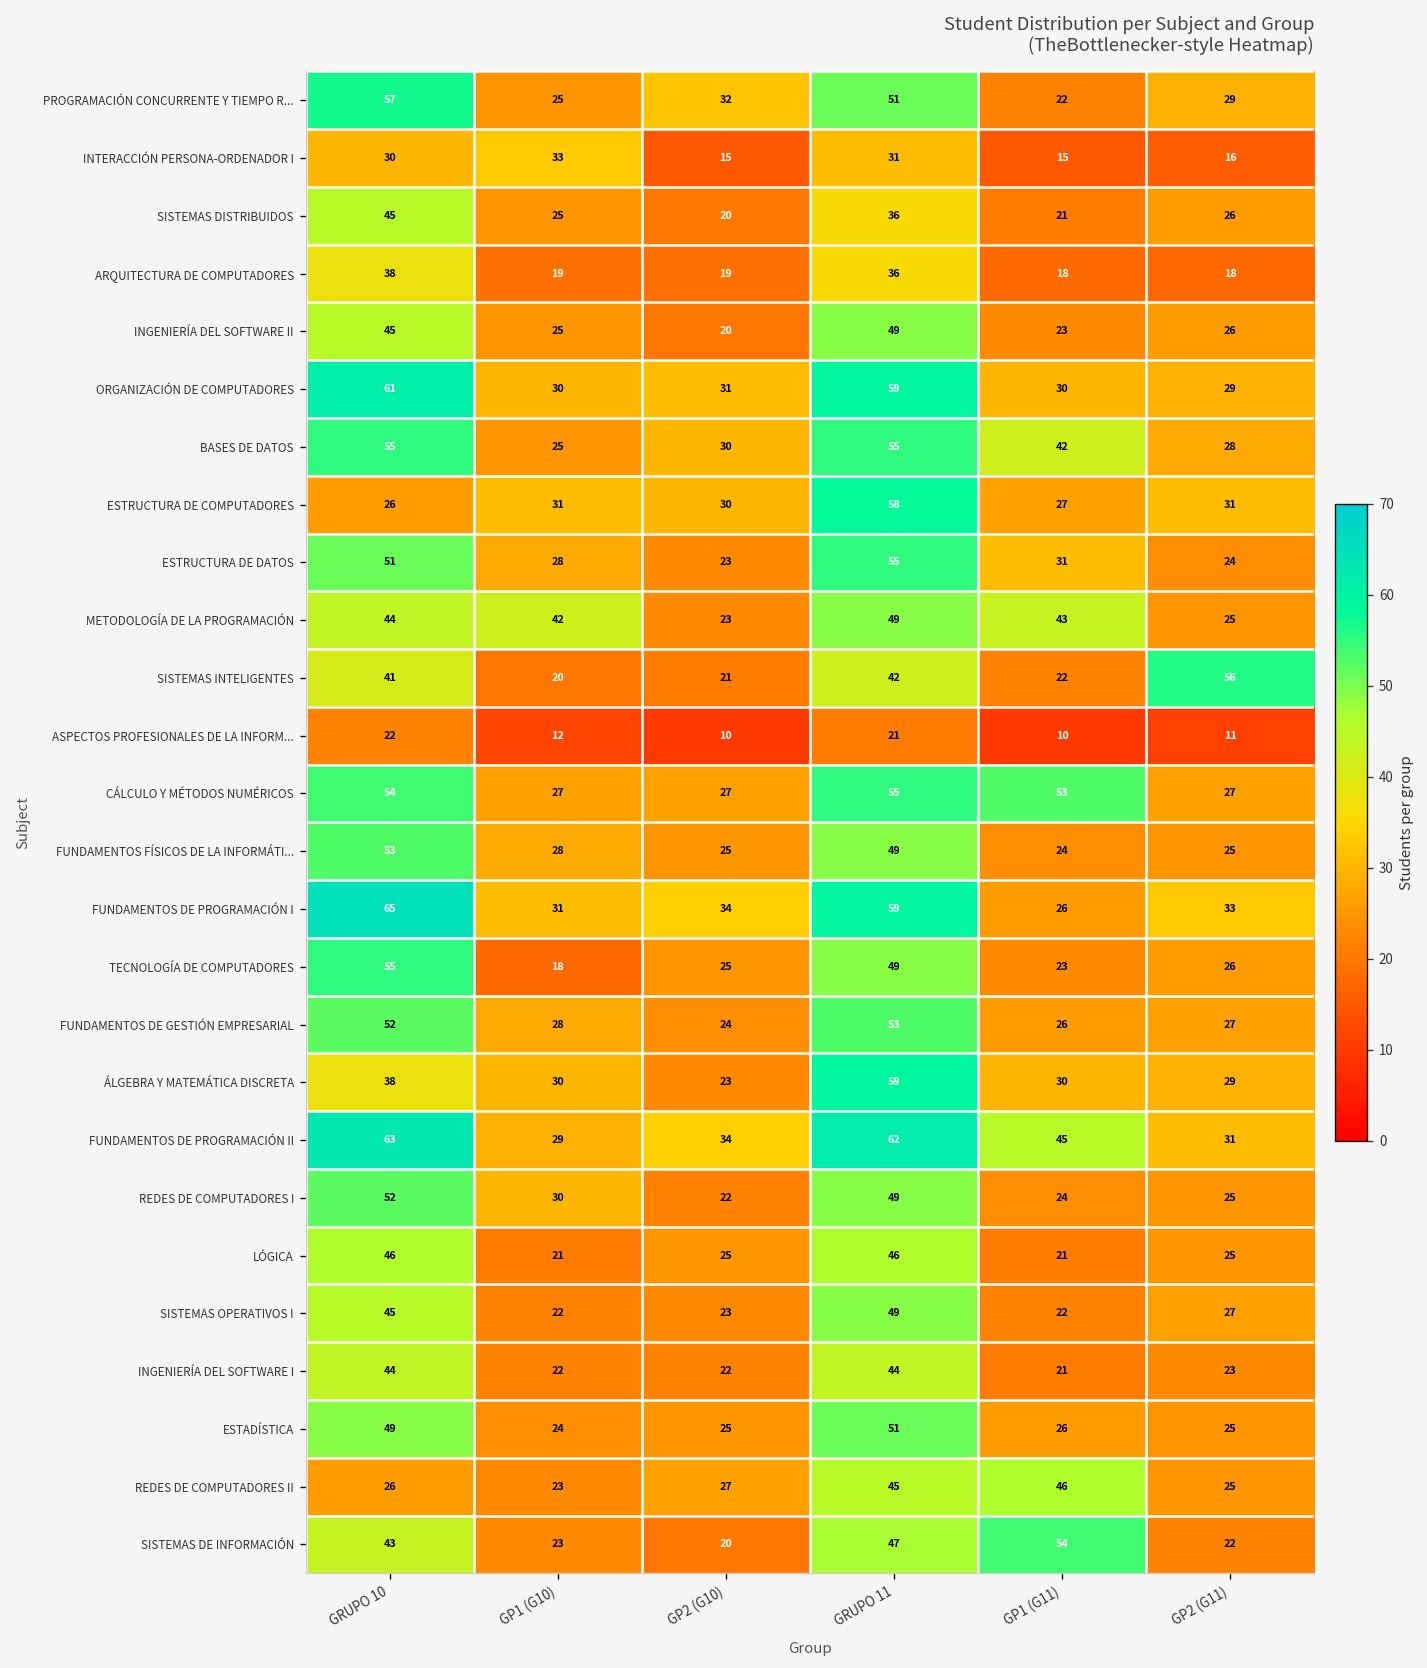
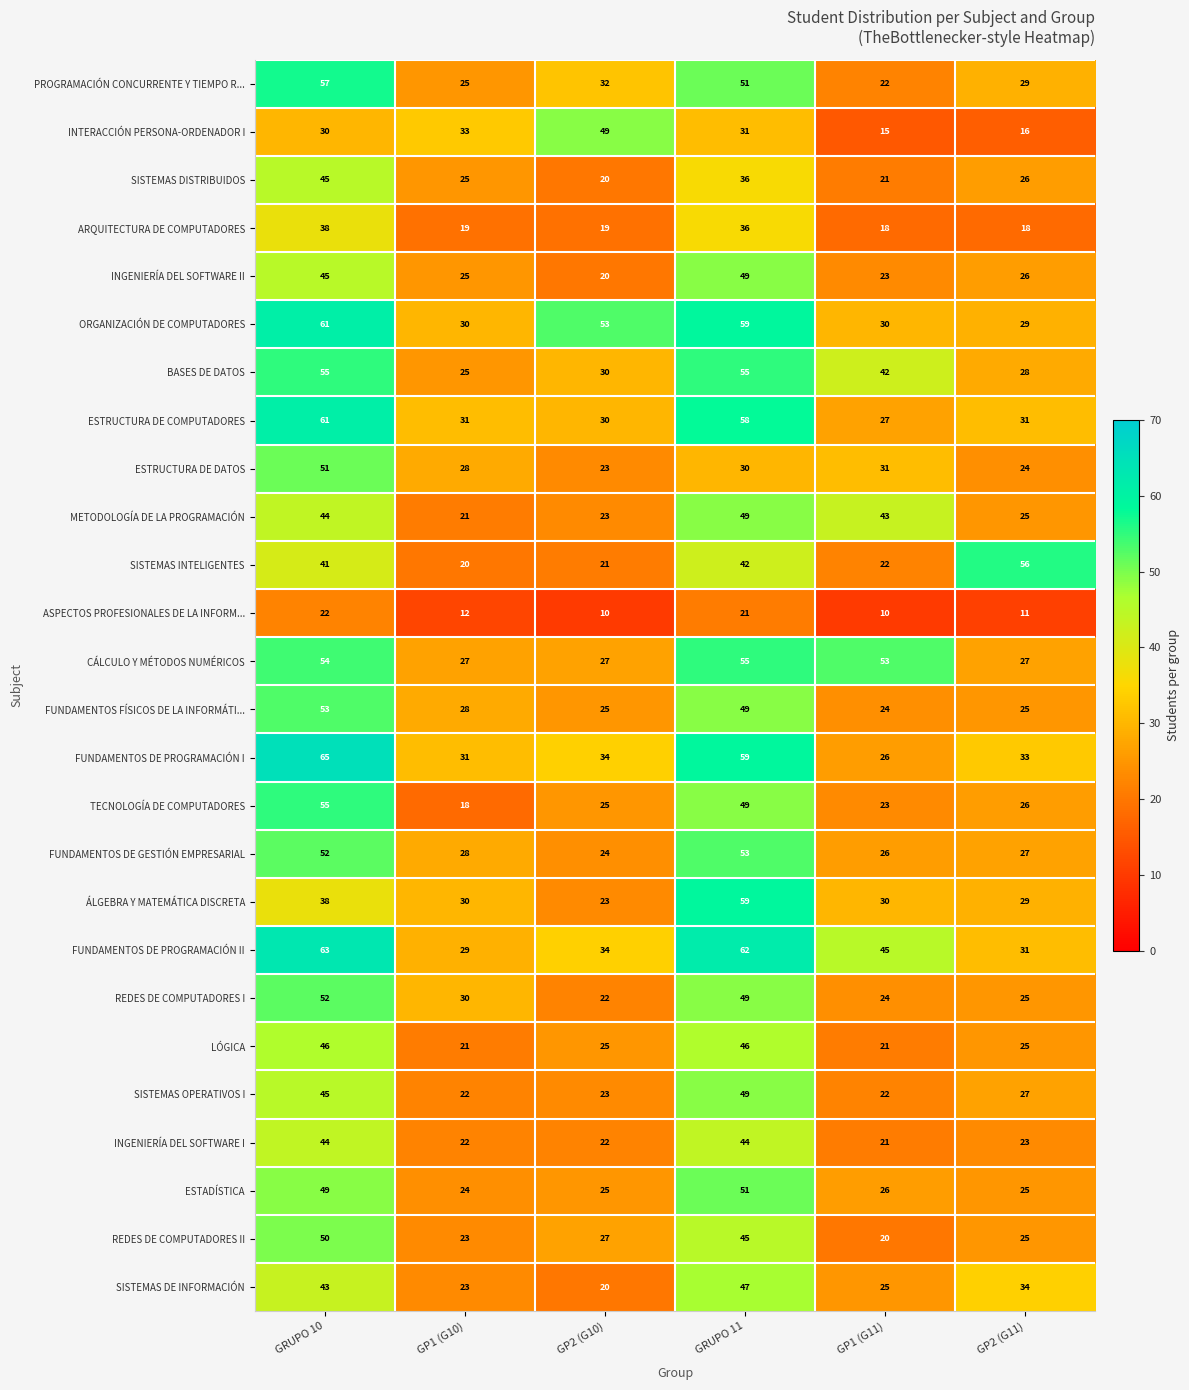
INTERACCIÓN PERSONA-ORDENADOR I, GP2 (G10): 15 -> 49
ORGANIZACIÓN DE COMPUTADORES, GP2 (G10): 31 -> 53
ESTRUCTURA DE COMPUTADORES, GRUPO 10: 26 -> 61
ESTRUCTURA DE DATOS, GRUPO 11: 55 -> 30
METODOLOGÍA DE LA PROGRAMACIÓN, GP1 (G10): 42 -> 21
REDES DE COMPUTADORES II, GRUPO 10: 26 -> 50
REDES DE COMPUTADORES II, GP1 (G11): 46 -> 20
SISTEMAS DE INFORMACIÓN, GP1 (G11): 54 -> 25
SISTEMAS DE INFORMACIÓN, GP2 (G11): 22 -> 34
